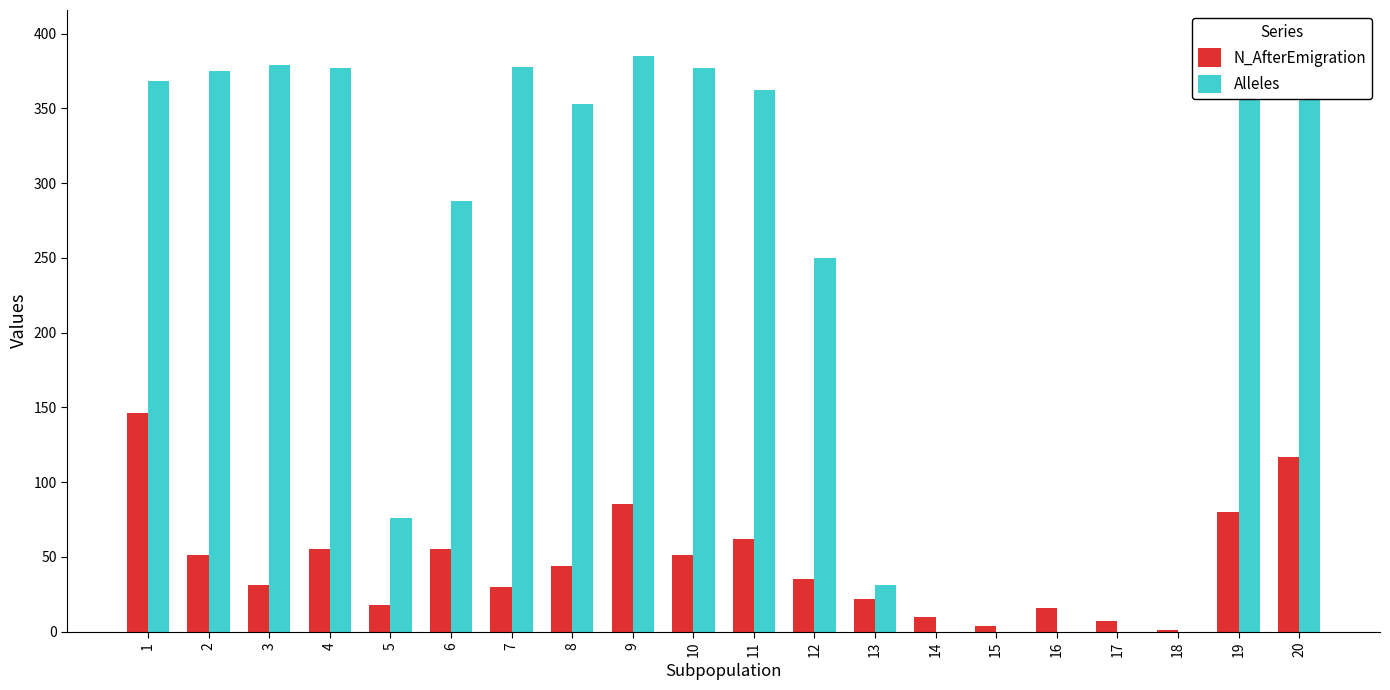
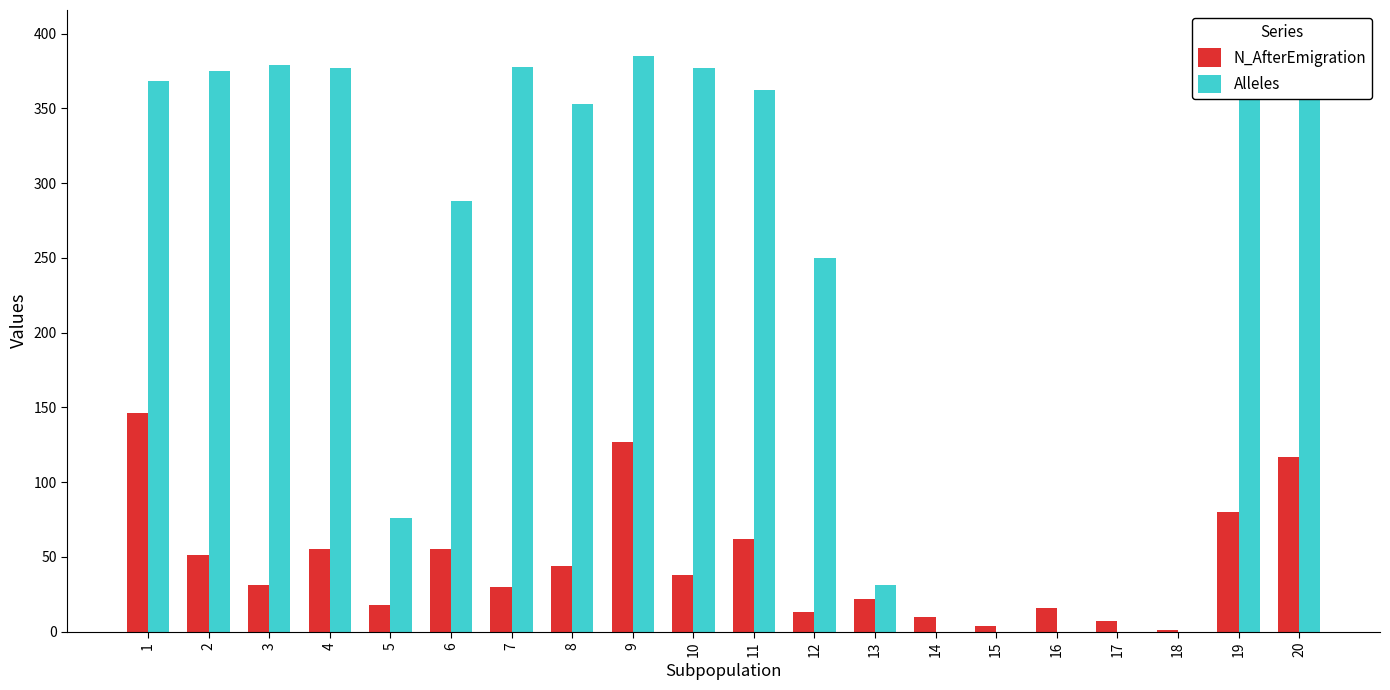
N_AfterEmigration, 9: 85 -> 127
N_AfterEmigration, 10: 51 -> 38
N_AfterEmigration, 12: 35 -> 13
